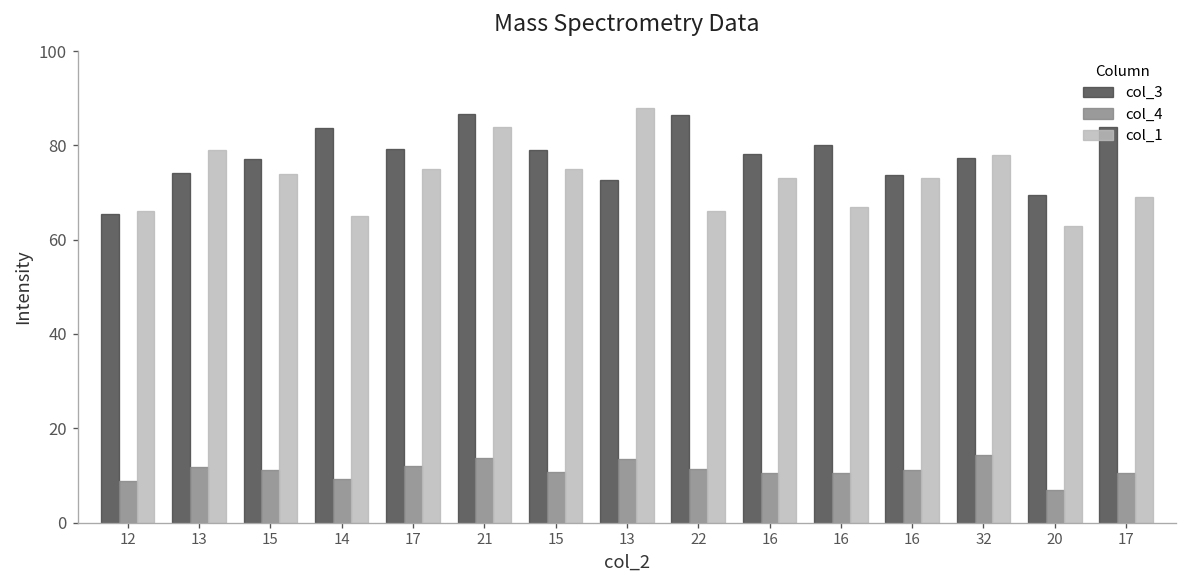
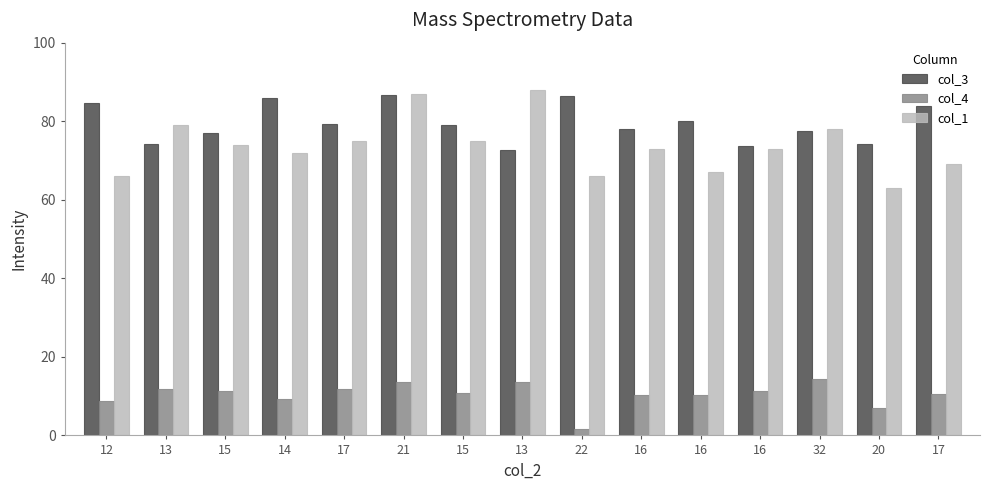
col_3, 12: 66 -> 85
col_3, 14: 84 -> 86
col_1, 14: 65 -> 72
col_1, 21: 84 -> 87
col_4, 22: 11 -> 2
col_3, 20: 70 -> 74
